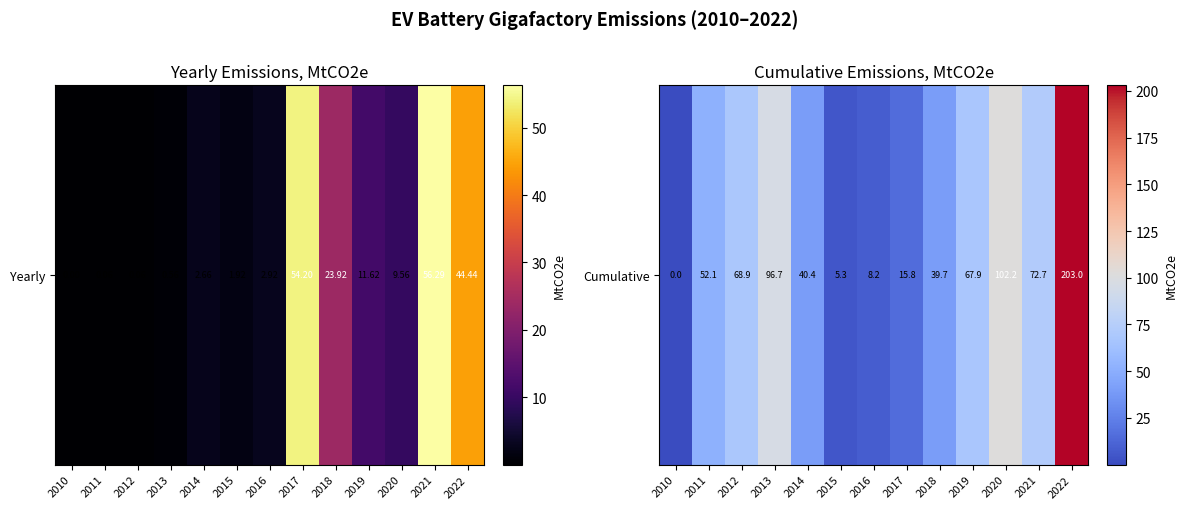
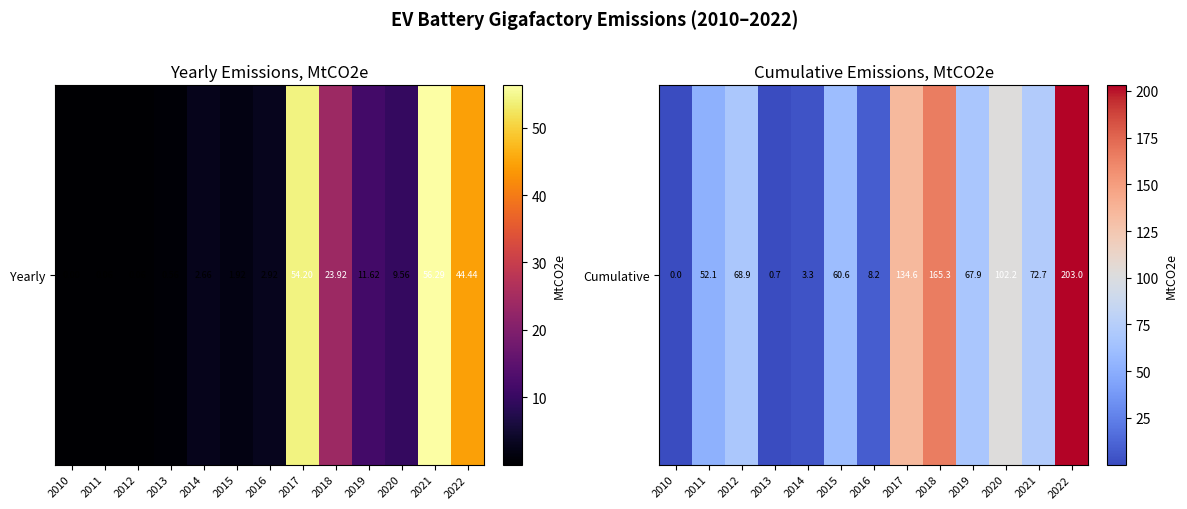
Cumulative Emissions, MtCO2e, Cumulative, 2013: 96.7 -> 0.7
Cumulative Emissions, MtCO2e, Cumulative, 2014: 40.4 -> 3.3
Cumulative Emissions, MtCO2e, Cumulative, 2015: 5.3 -> 60.6
Cumulative Emissions, MtCO2e, Cumulative, 2017: 15.8 -> 134.6
Cumulative Emissions, MtCO2e, Cumulative, 2018: 39.7 -> 165.3
